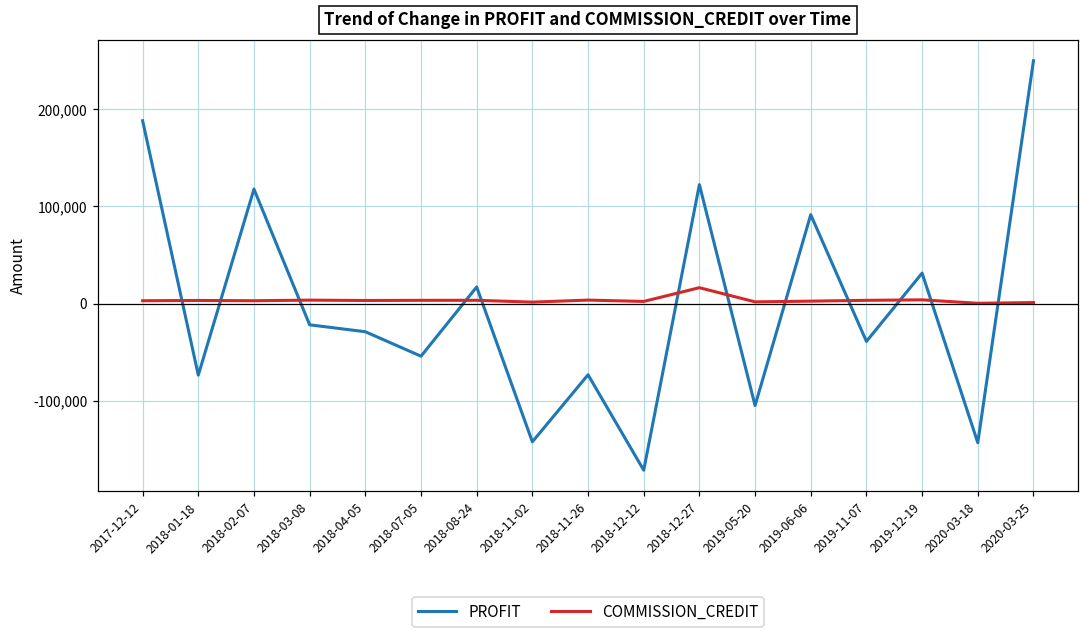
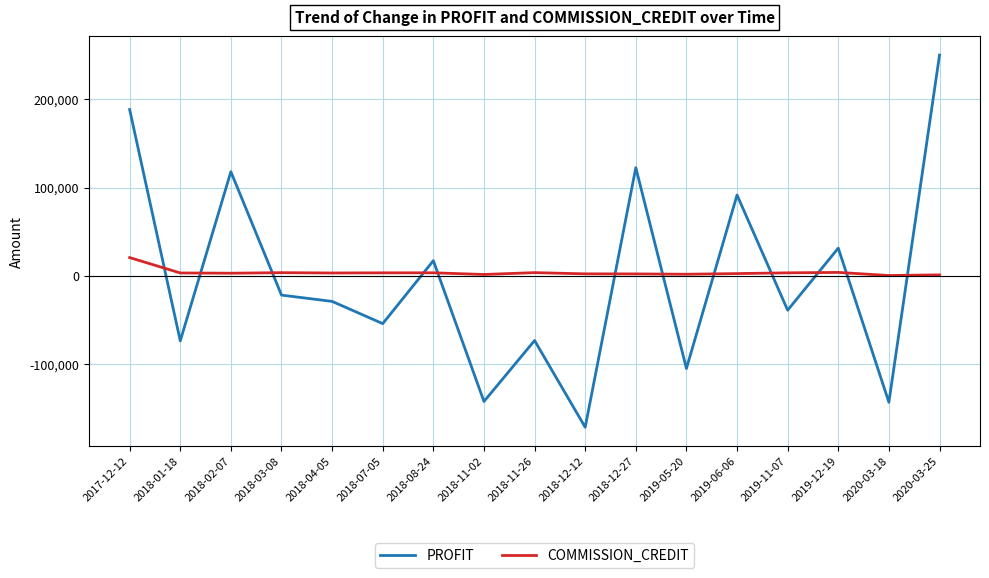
COMMISSION_CREDIT, 2017-12-12: 0 -> 20,000
COMMISSION_CREDIT, 2018-12-27: 20,000 -> 0
